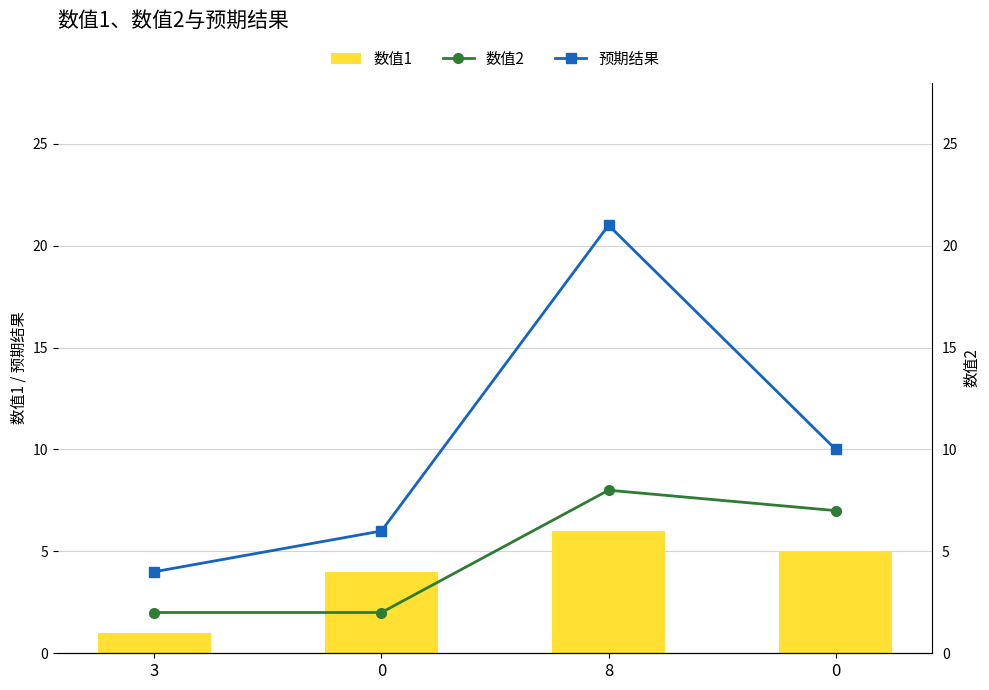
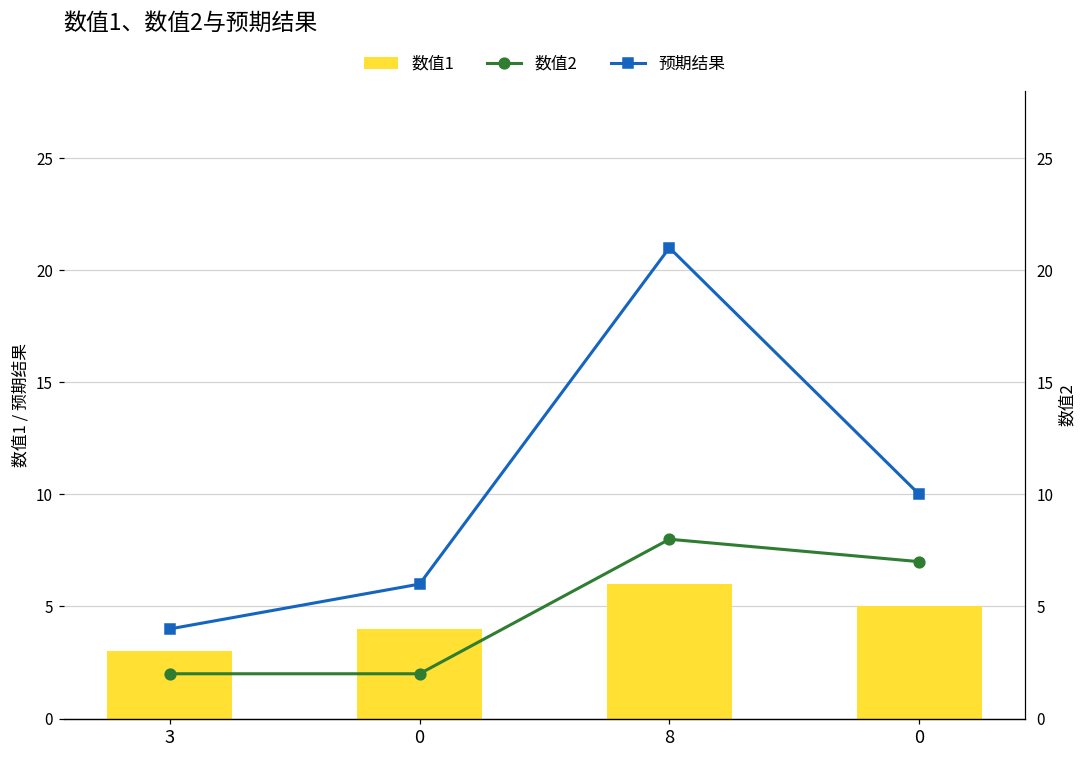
数值1, 3: 1 -> 3
